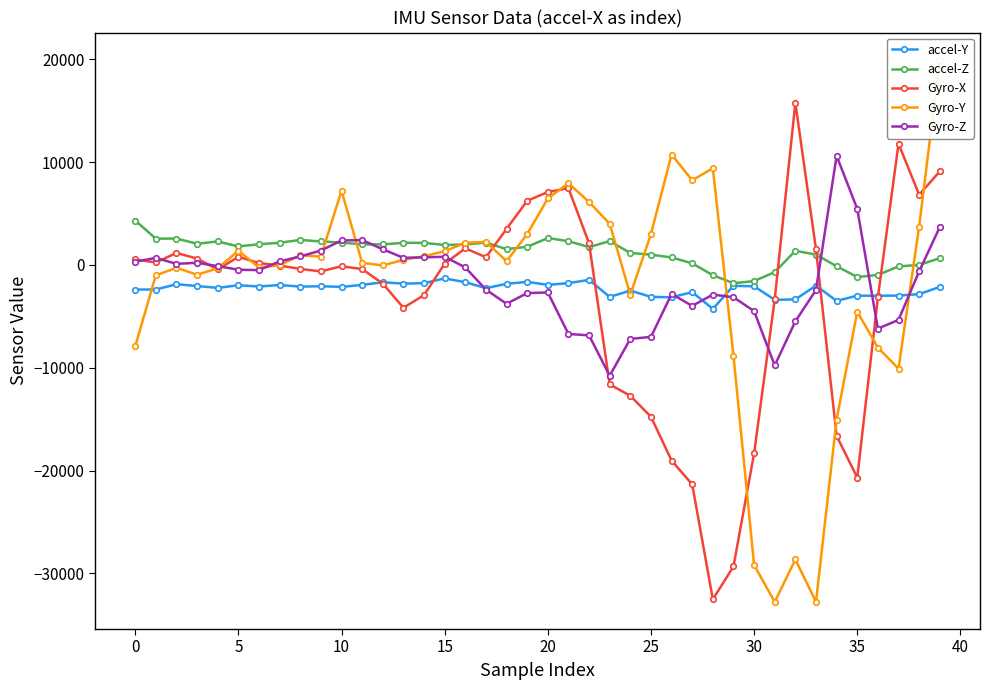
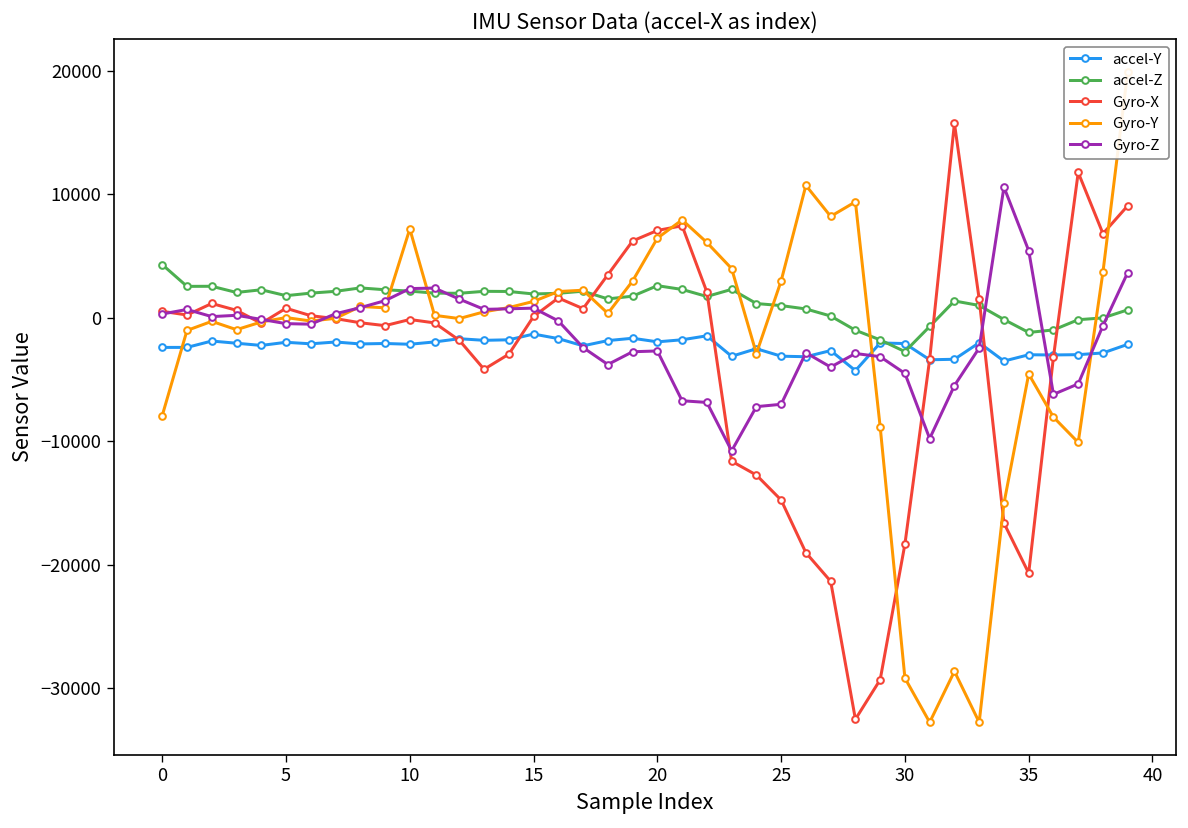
Gyro-Y, 5: 1400 -> 0
accel-Z, 30: -1600 -> -2700
